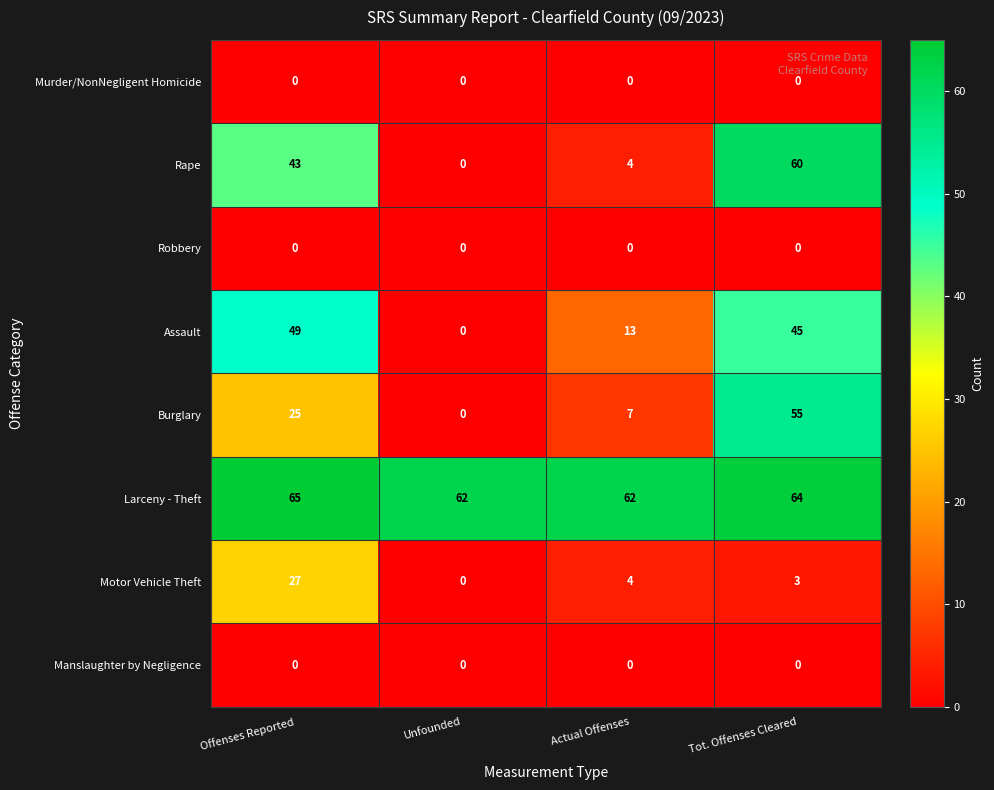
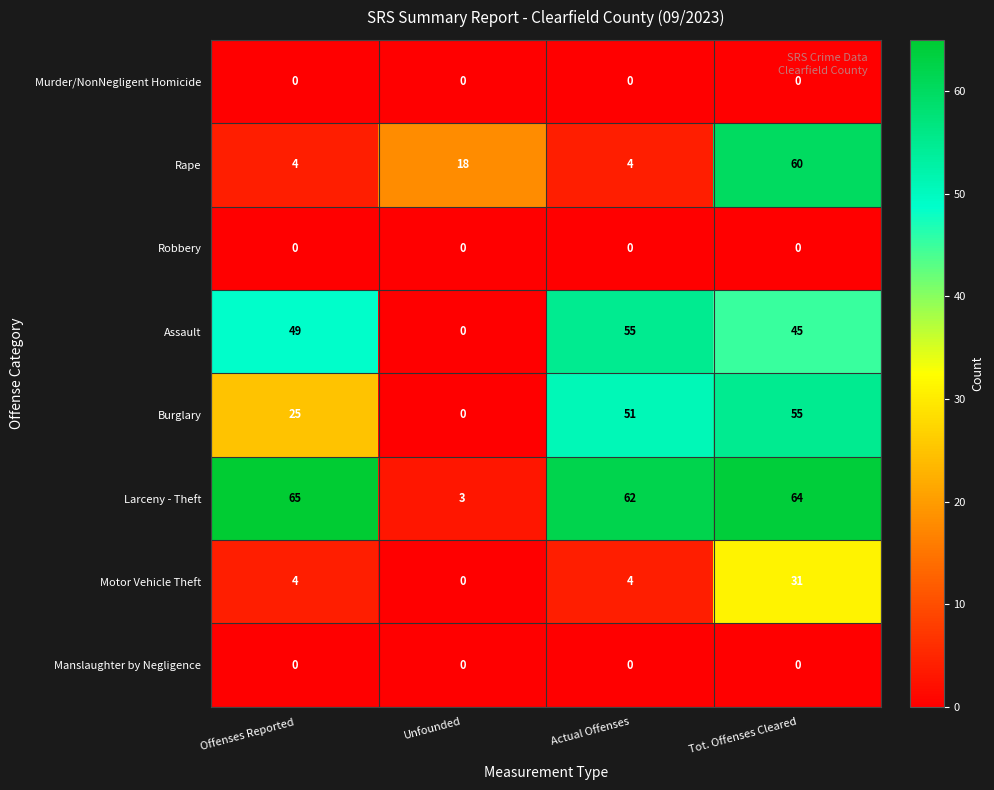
Rape, Offenses Reported: 43 -> 4
Rape, Unfounded: 0 -> 18
Assault, Actual Offenses: 13 -> 55
Burglary, Actual Offenses: 7 -> 51
Larceny - Theft, Unfounded: 62 -> 3
Motor Vehicle Theft, Offenses Reported: 27 -> 4
Motor Vehicle Theft, Tot. Offenses Cleared: 3 -> 31
